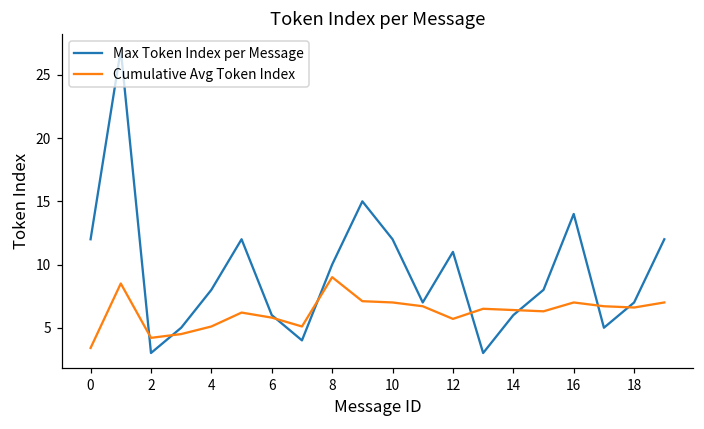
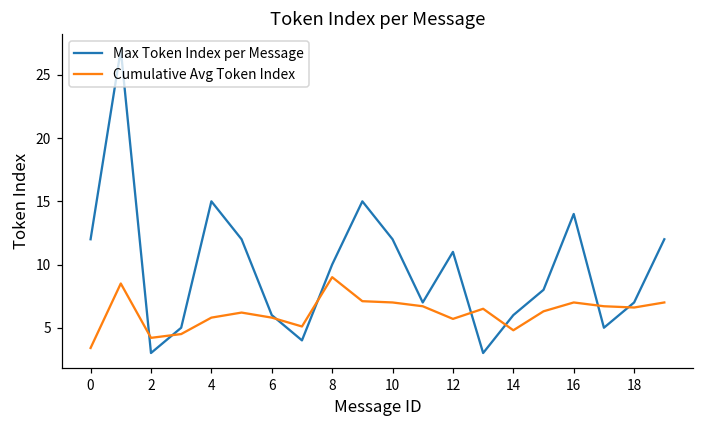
Max Token Index per Message, 4: 8 -> 15
Cumulative Avg Token Index, 4: 5.1 -> 5.8
Cumulative Avg Token Index, 14: 6.4 -> 4.8
